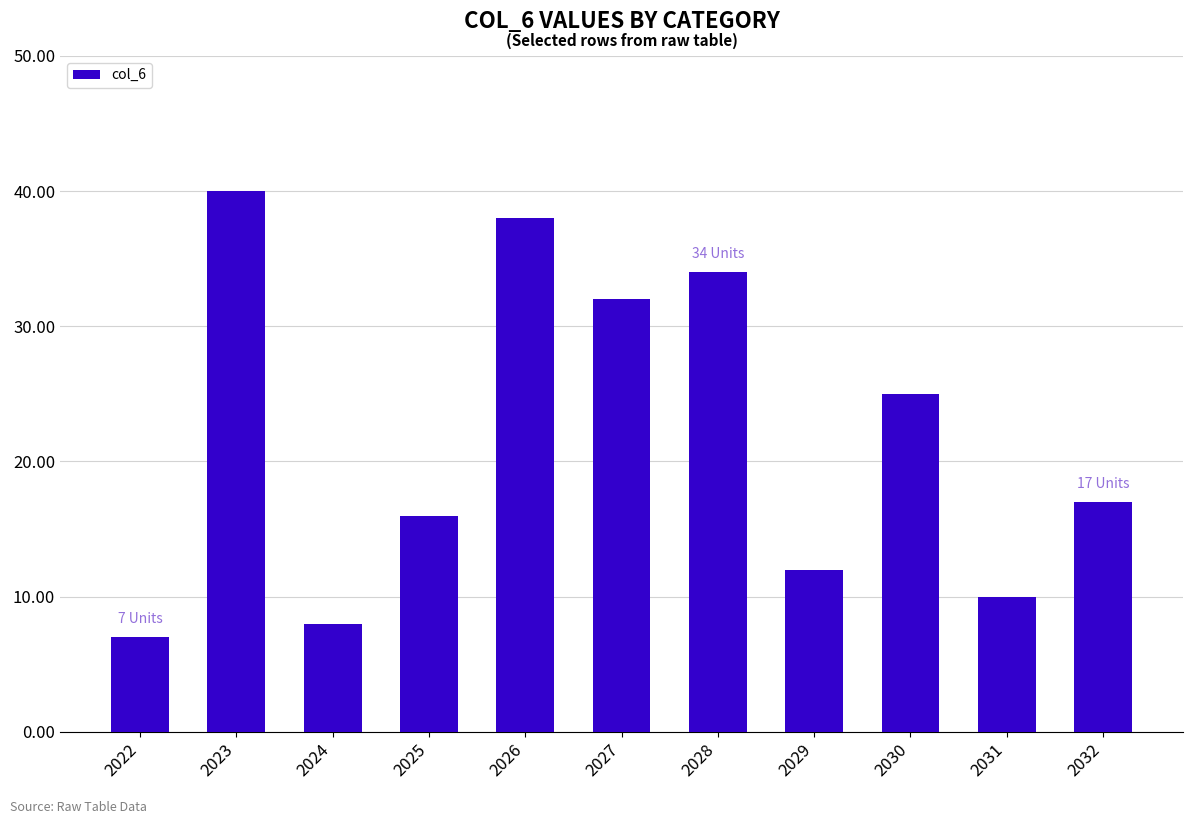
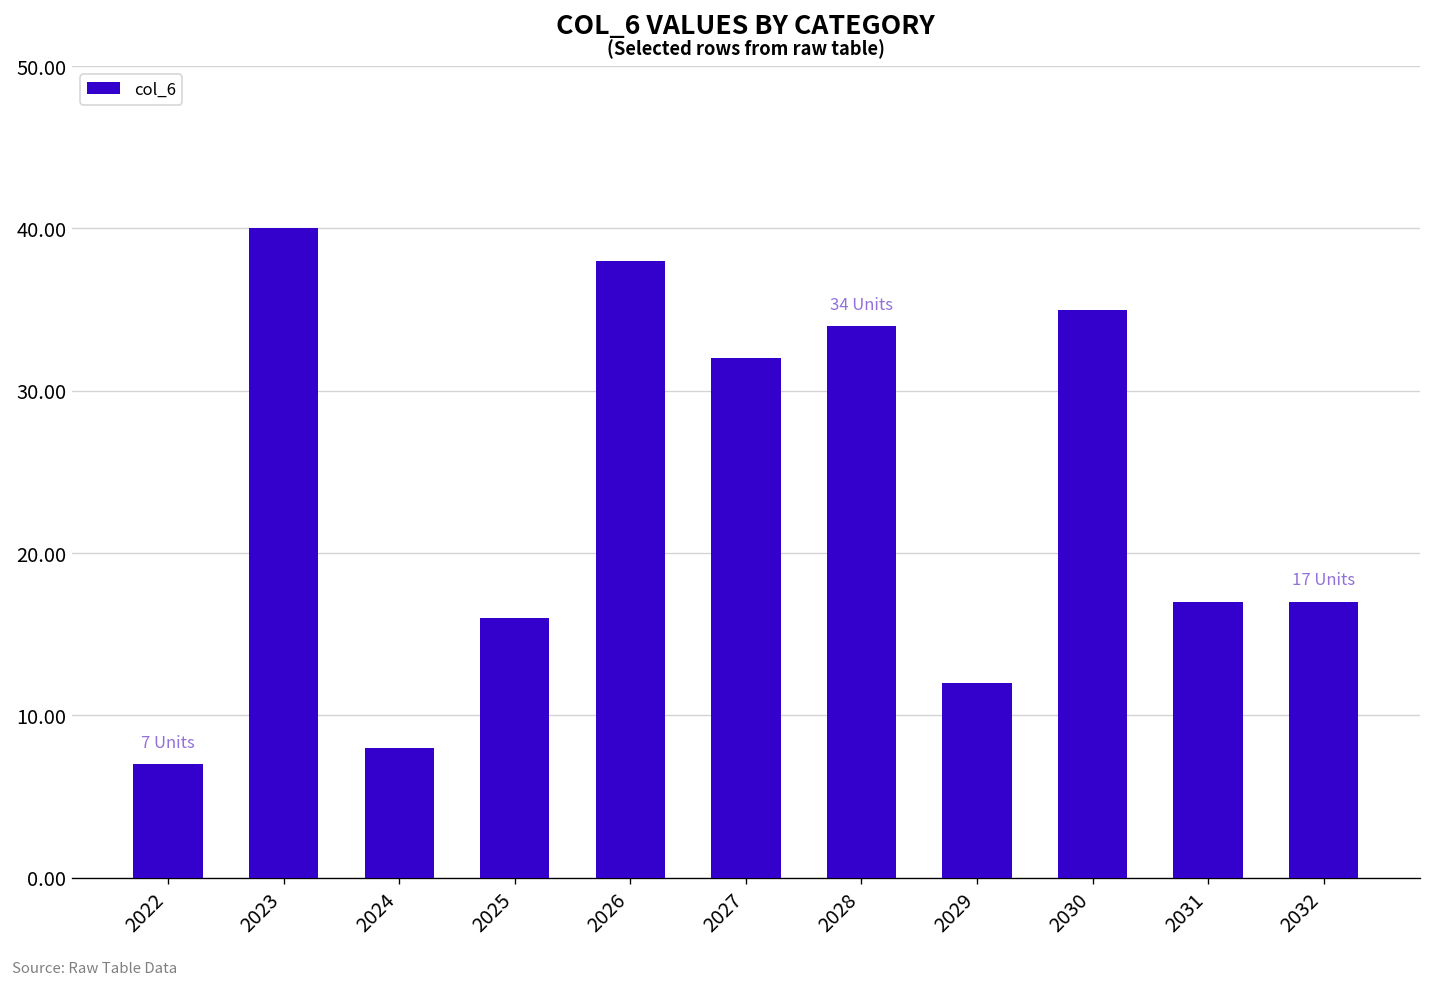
2030: 25 -> 35
2031: 10 -> 17
